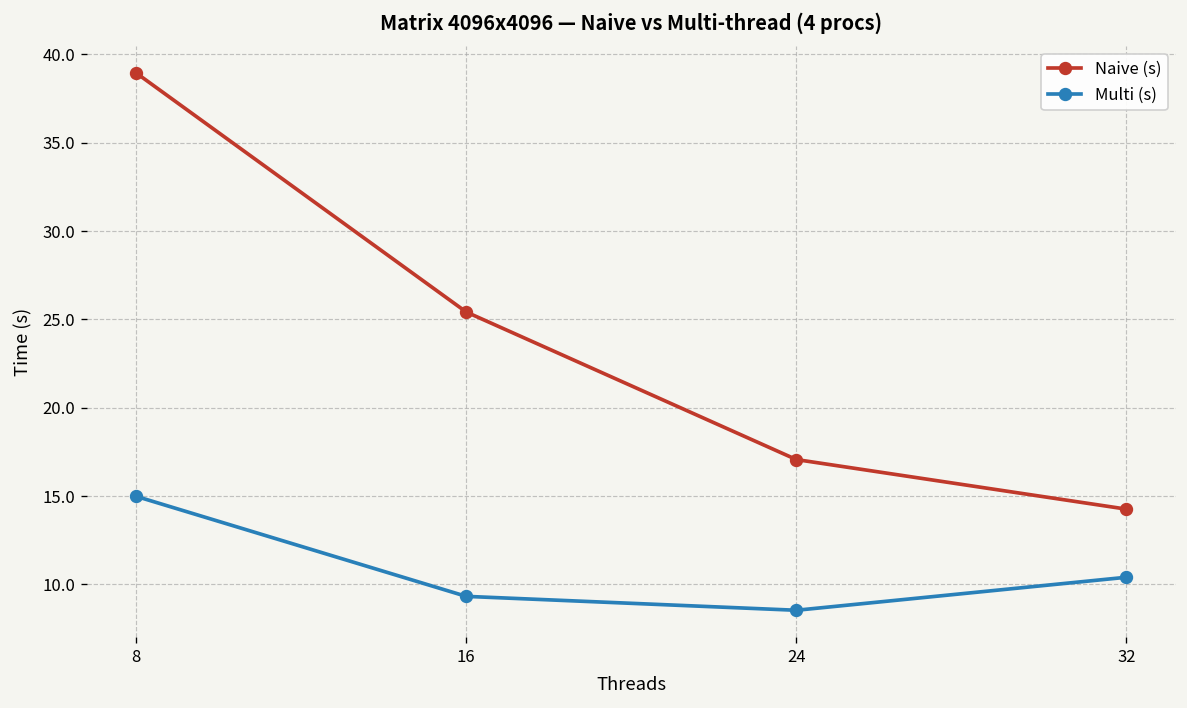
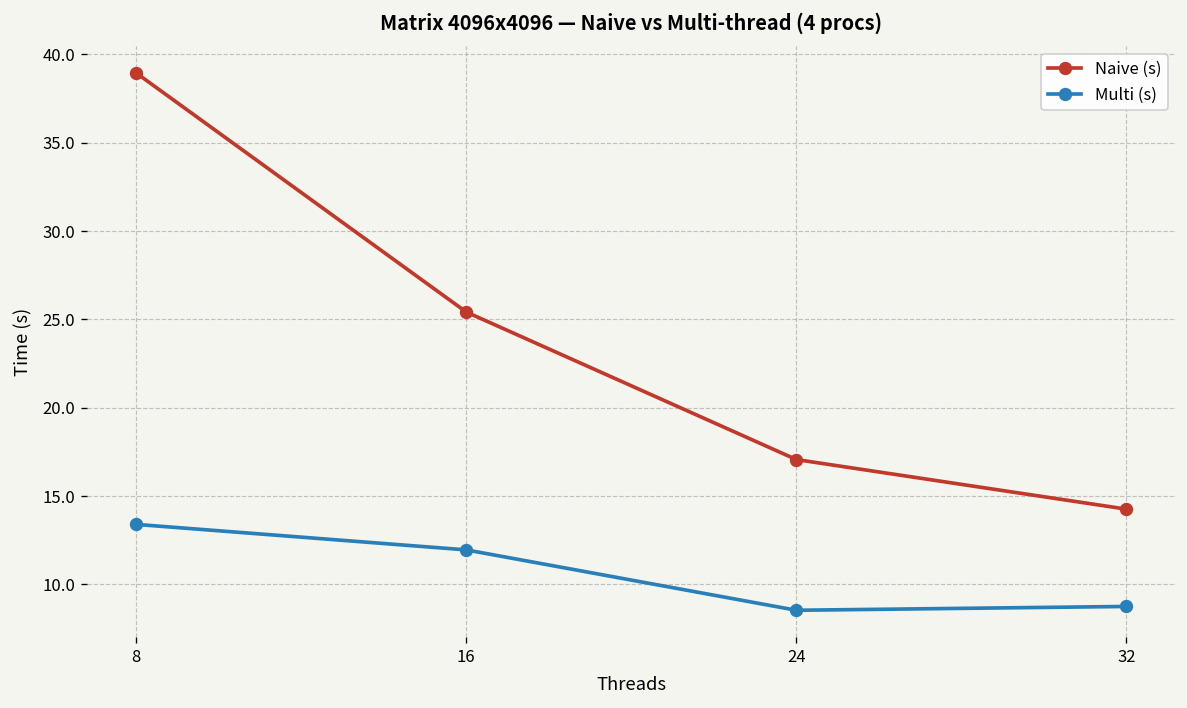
Multi (s), 8: 15.0 -> 13.4
Multi (s), 16: 9.3 -> 12.0
Multi (s), 32: 10.4 -> 8.8
